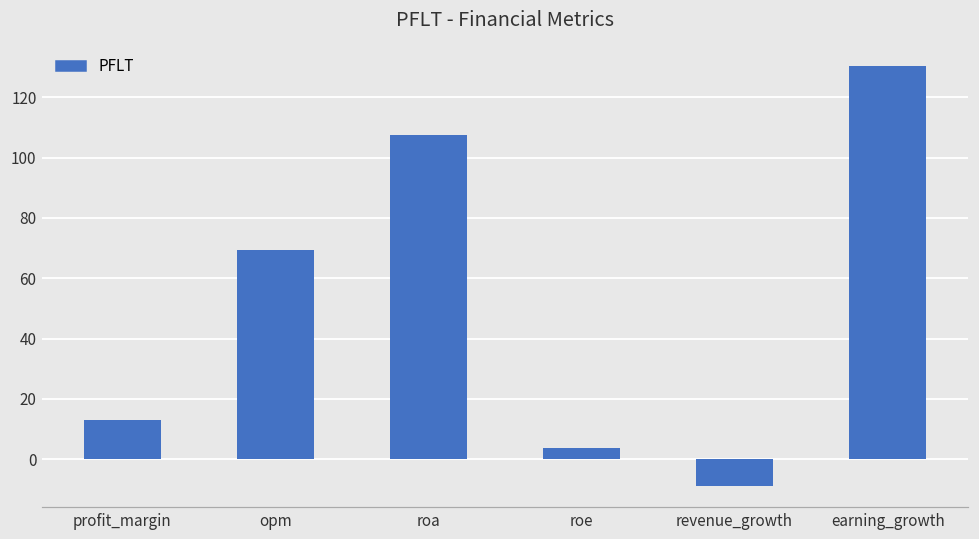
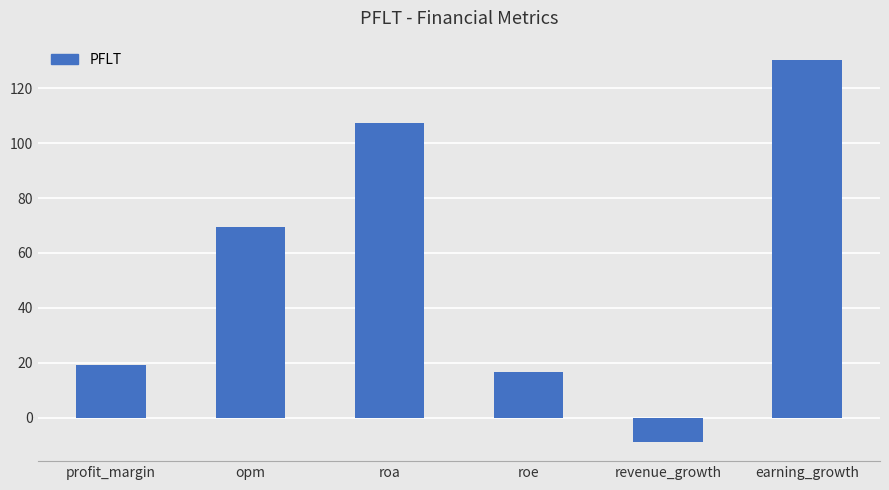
profit_margin: 13 -> 19
roe: 4 -> 17
